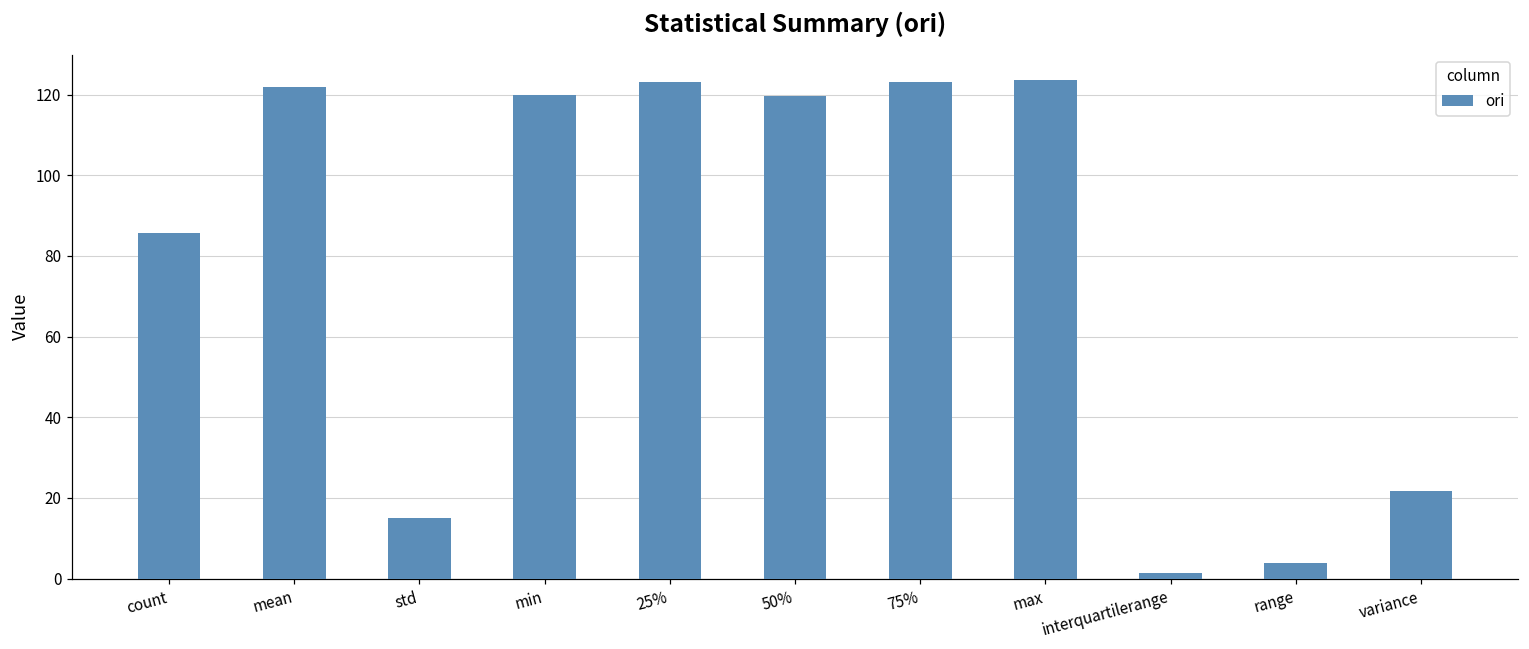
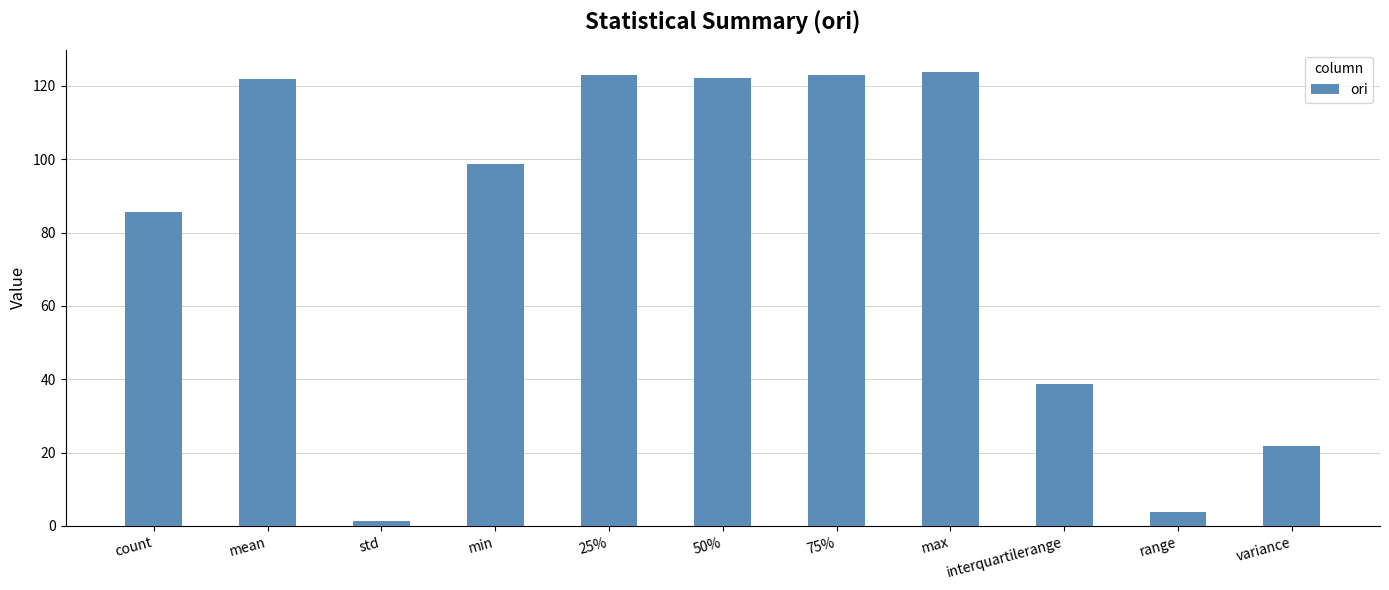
std: 15 -> 1
min: 120 -> 99
50%: 120 -> 122
interquartilerange: 1 -> 39
